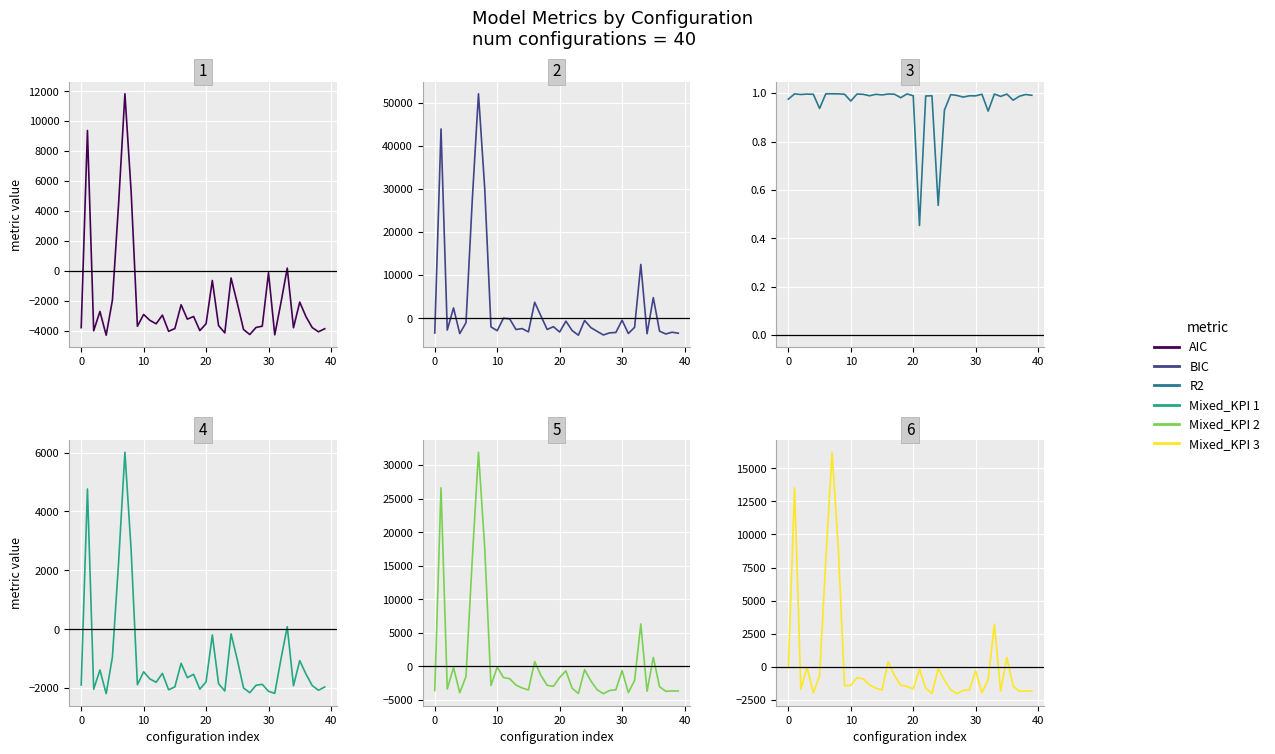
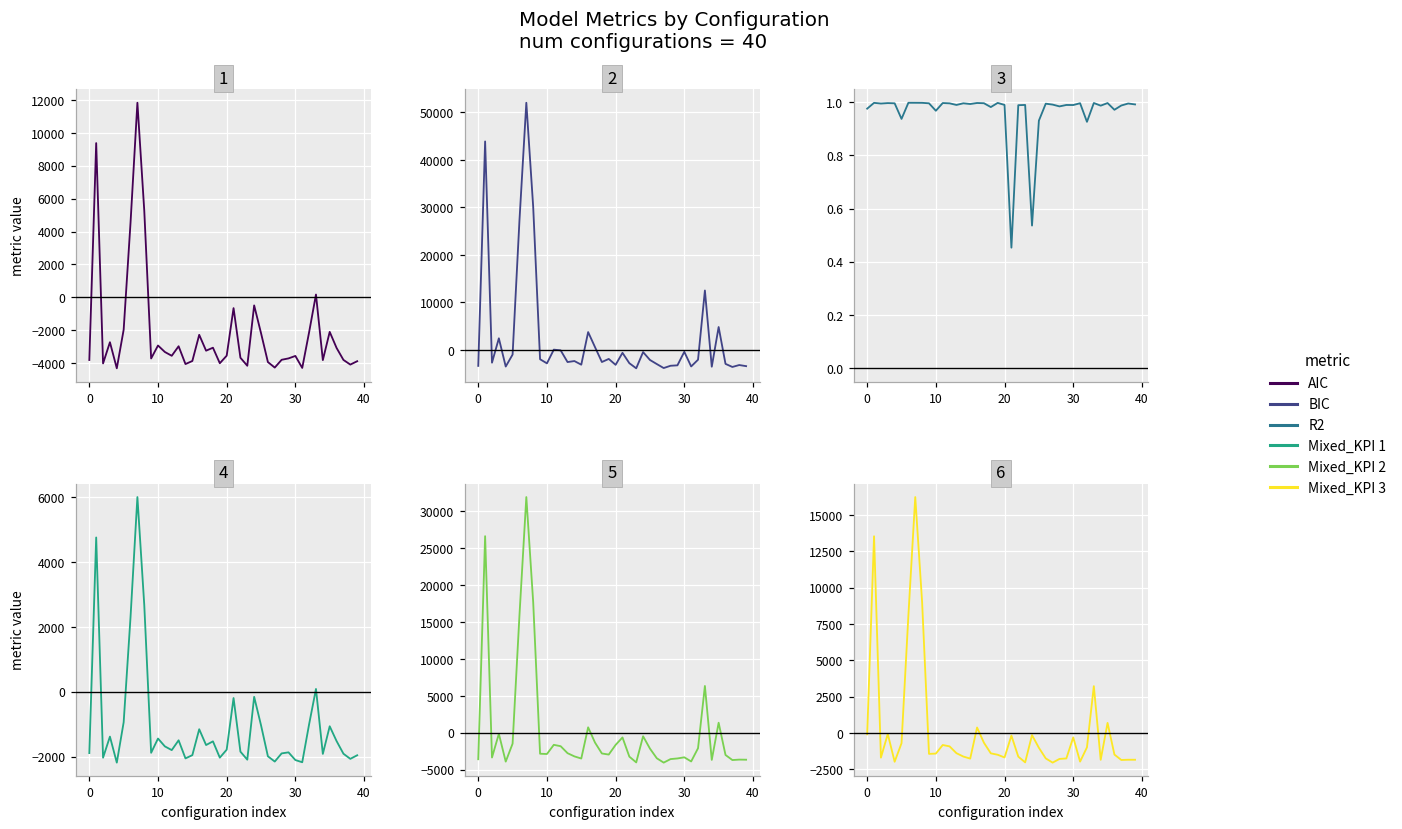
1, 30: -100 -> -3600
5, 10: 0 -> -3000
5, 30: -1000 -> -3000
